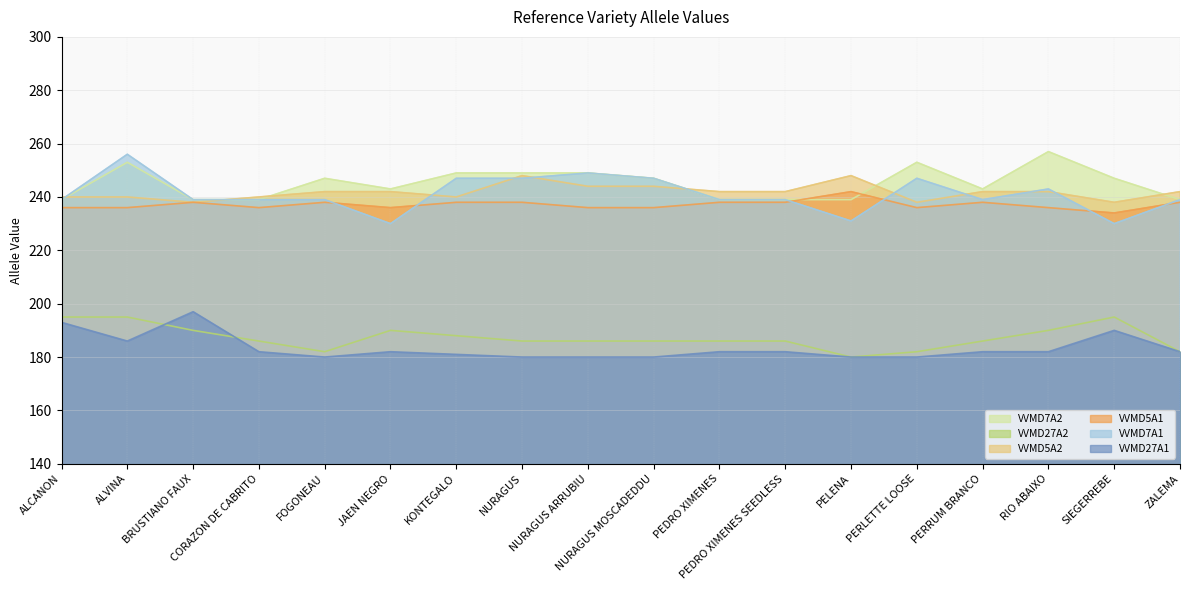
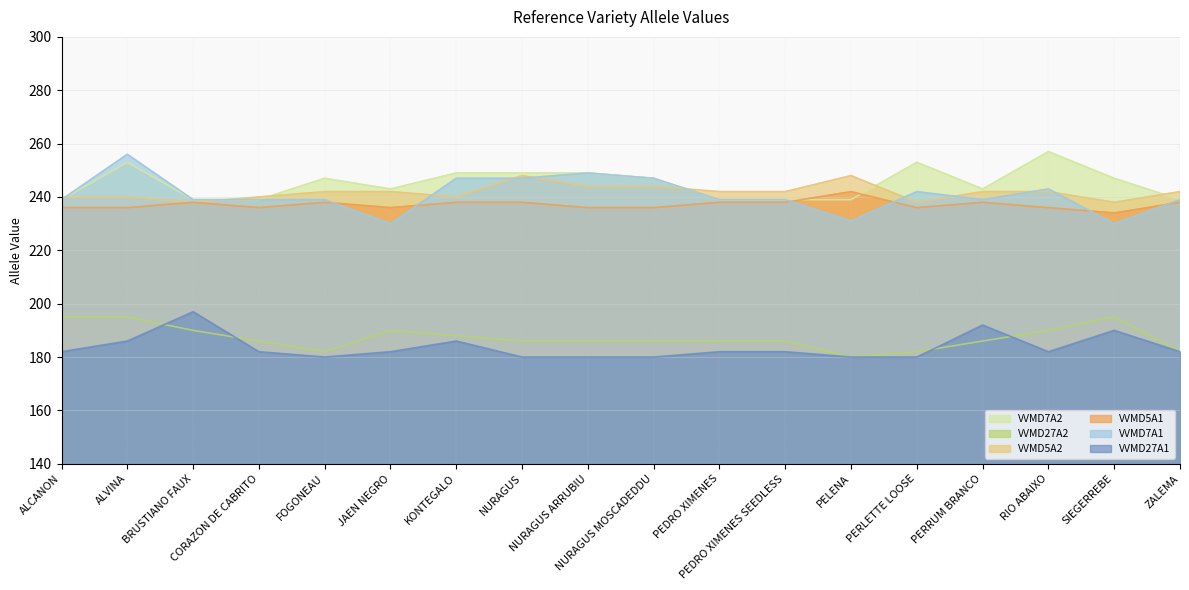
VVMD27A1, ALCANON: 193 -> 182
VVMD27A1, KONTEGALO: 181 -> 186
VVMD7A1, PERLETTE LOOSE: 247 -> 242
VVMD27A1, PERRUM BRANCO: 182 -> 192
